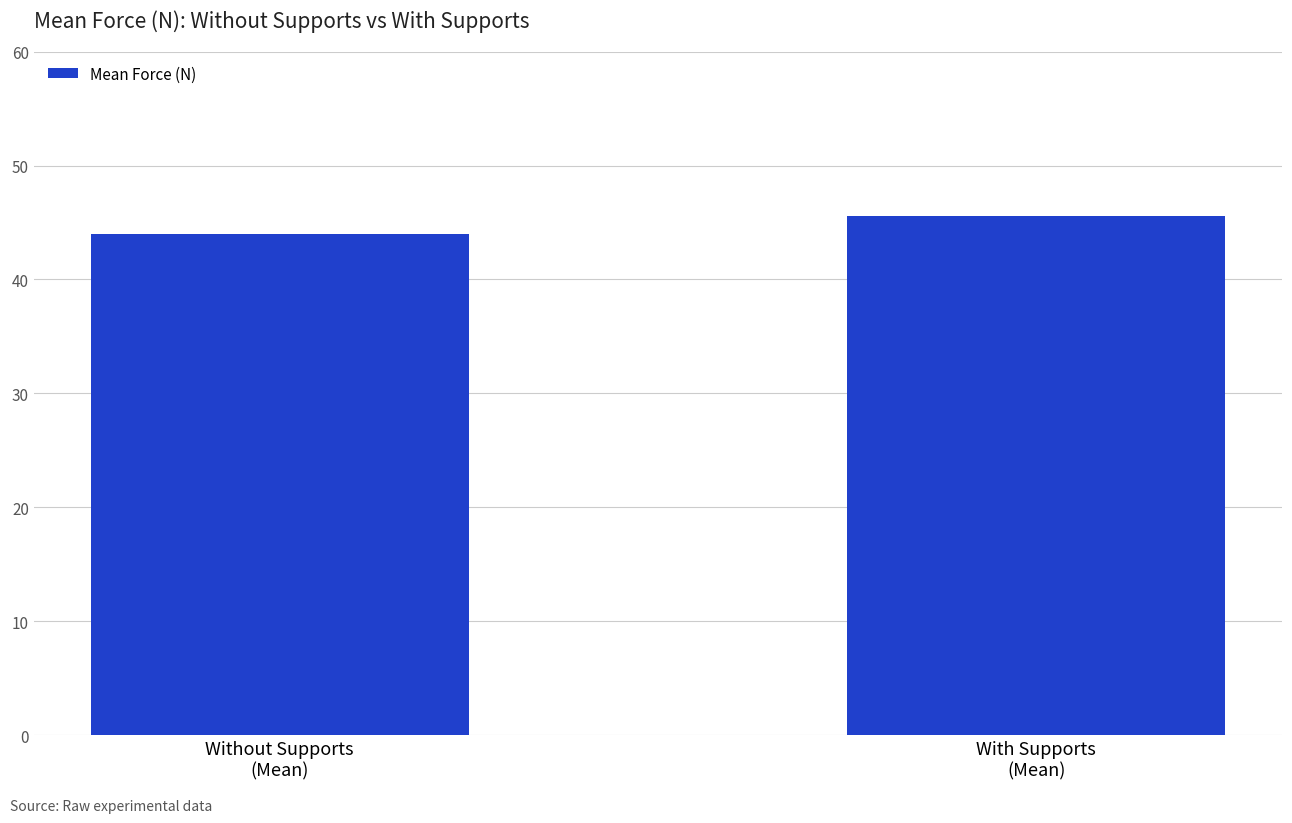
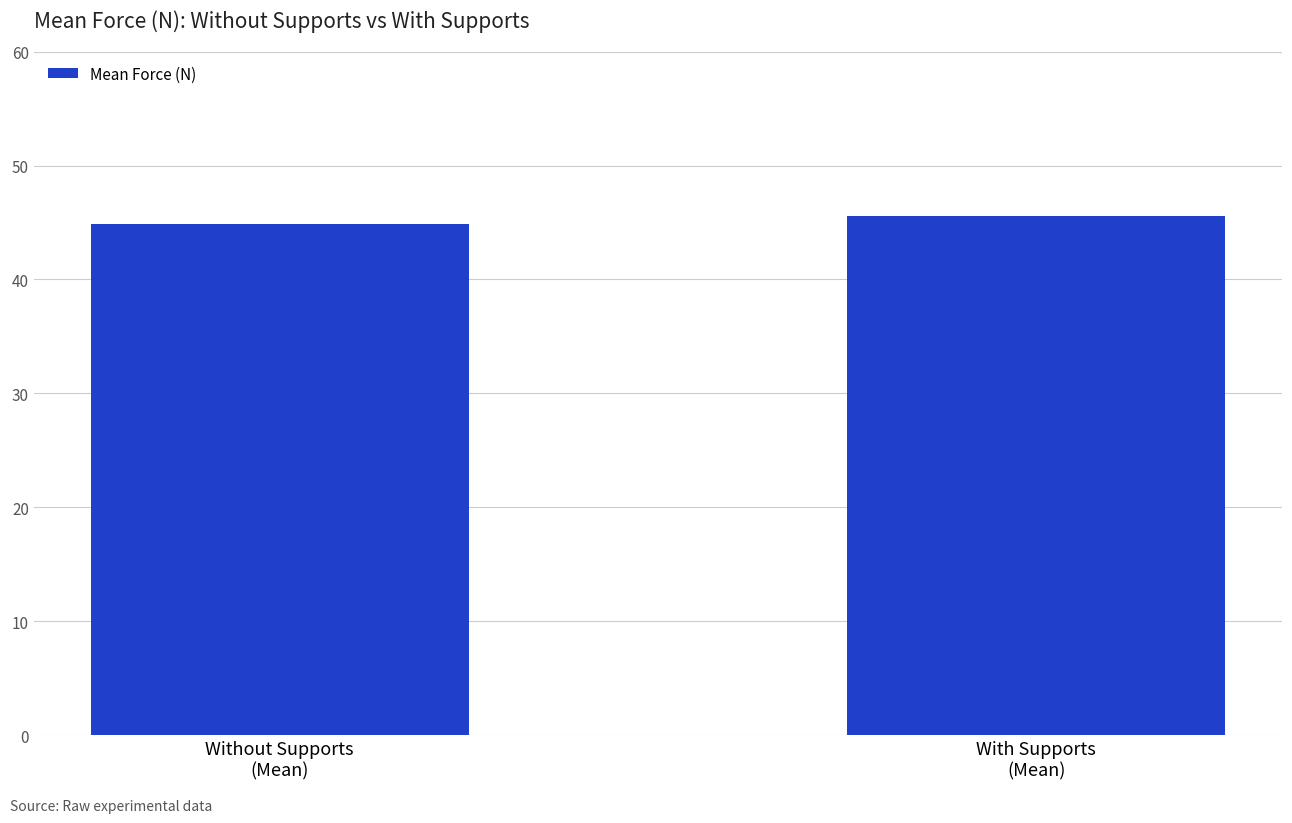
Without Supports (Mean): 44.0 -> 44.9
